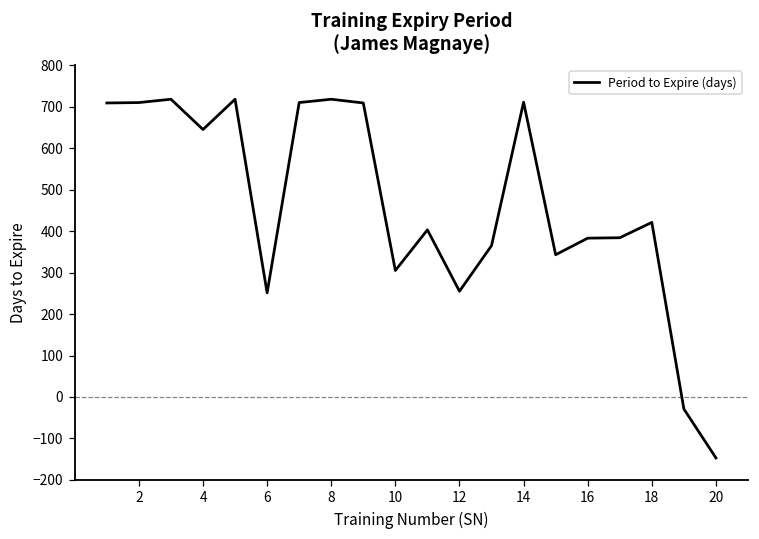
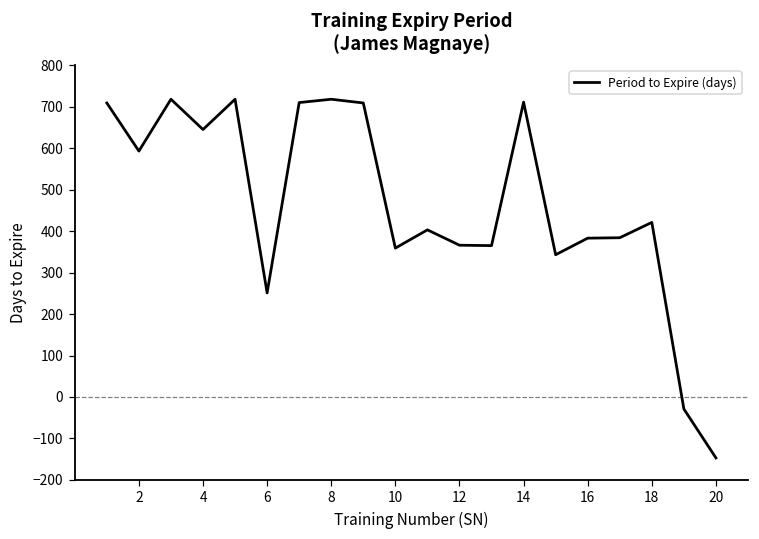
2: 710 -> 590
10: 310 -> 360
12: 260 -> 370
